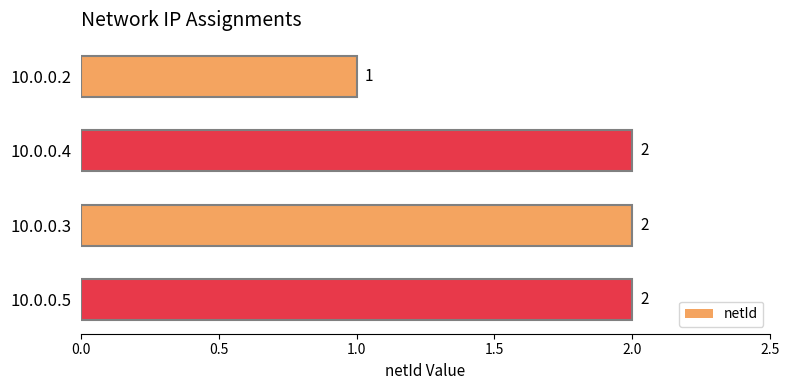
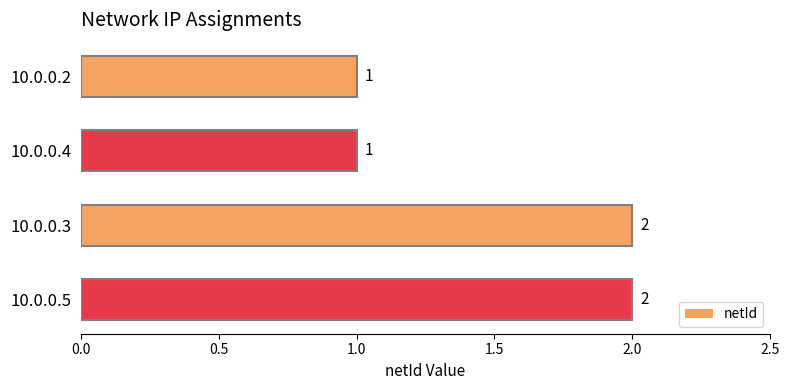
10.0.0.4: 2 -> 1
